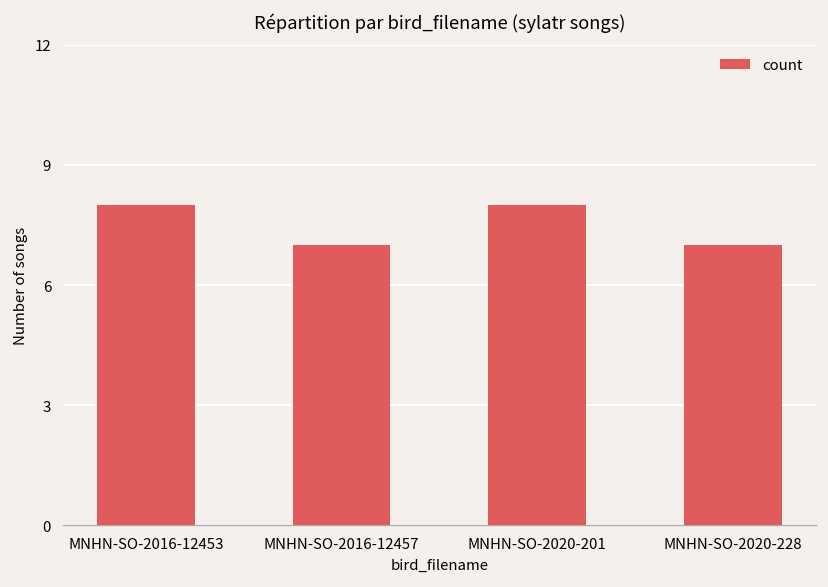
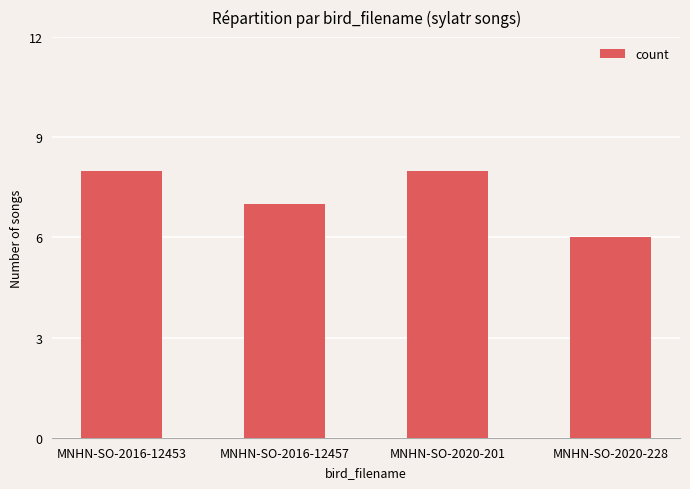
MNHN-SO-2020-228: 7 -> 6
